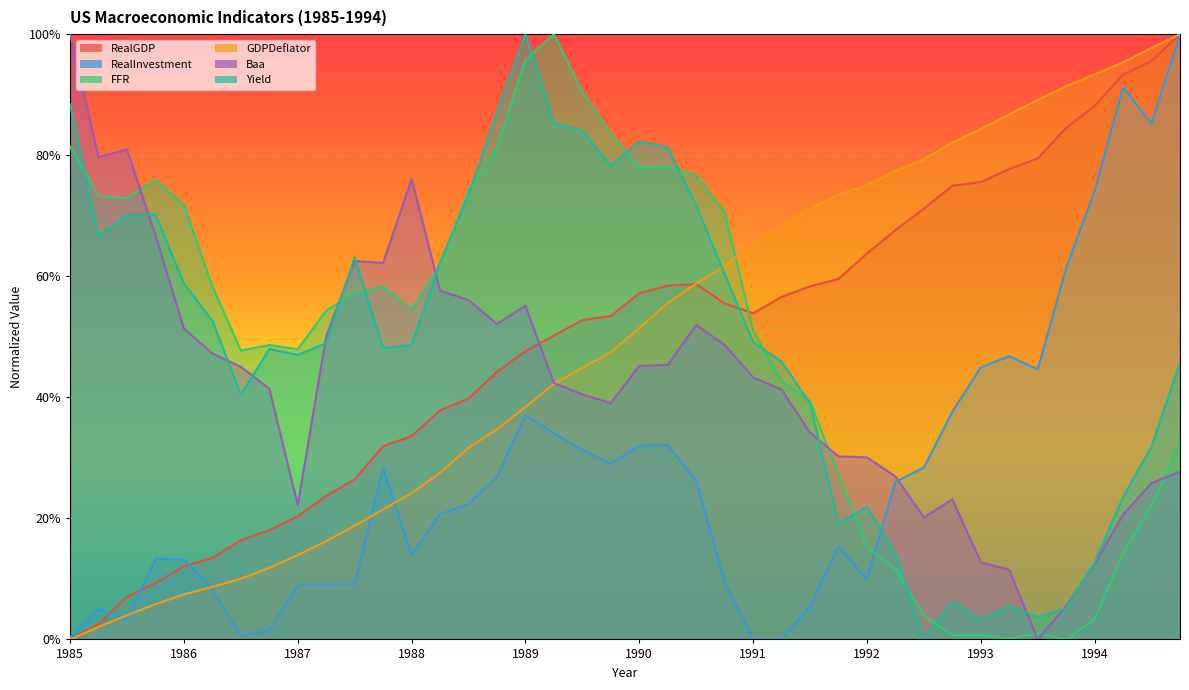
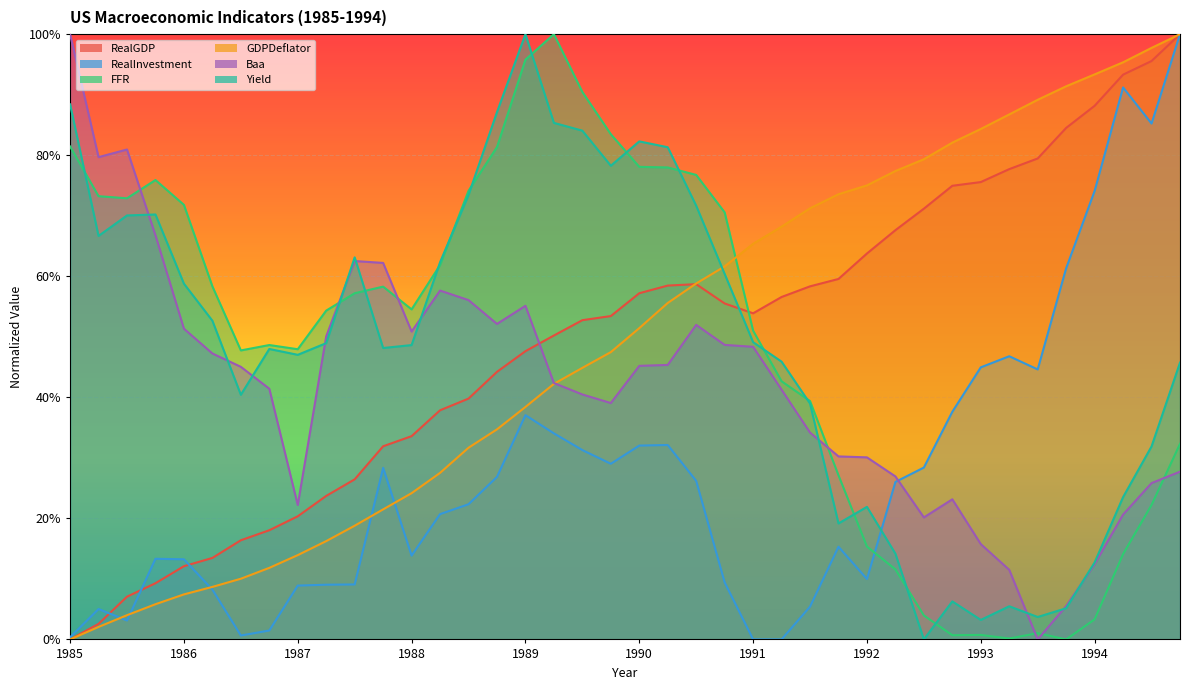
Baa, 1988: 76% -> 51%
Baa, 1991: 43% -> 48%
Baa, 1993: 13% -> 16%
